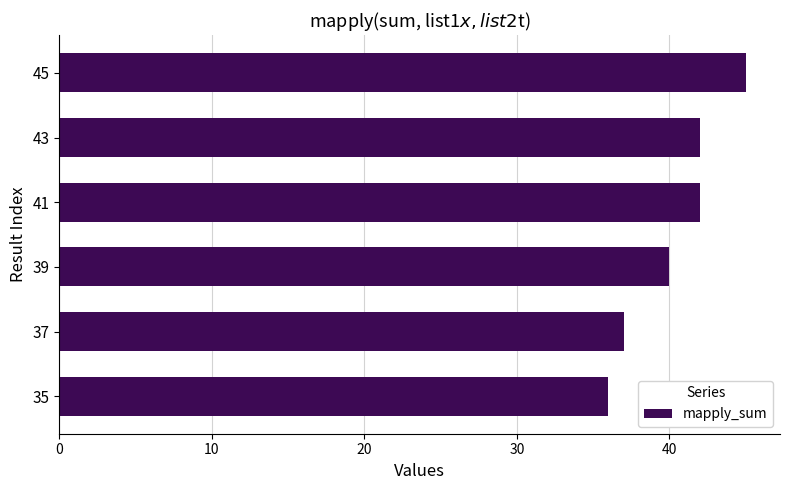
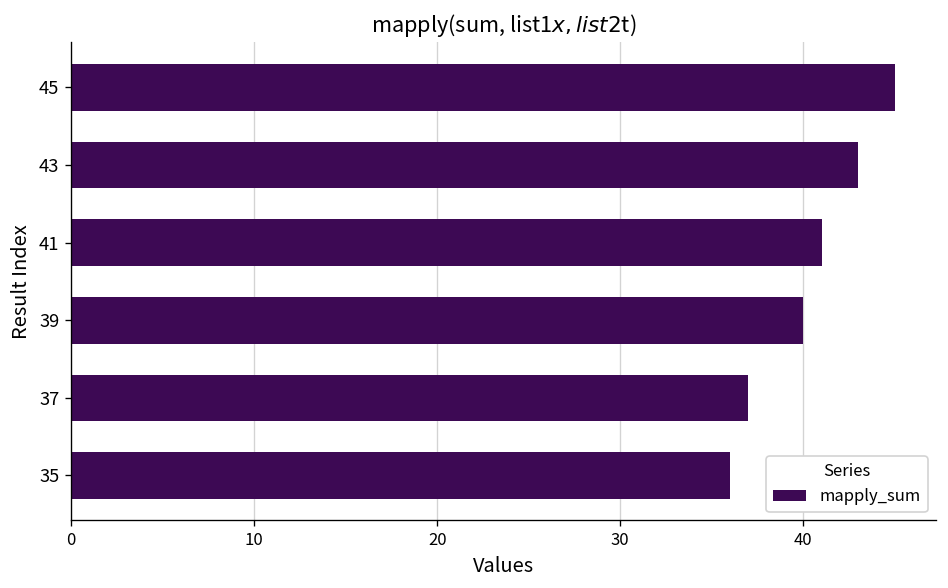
43: 42 -> 43
41: 42 -> 41
